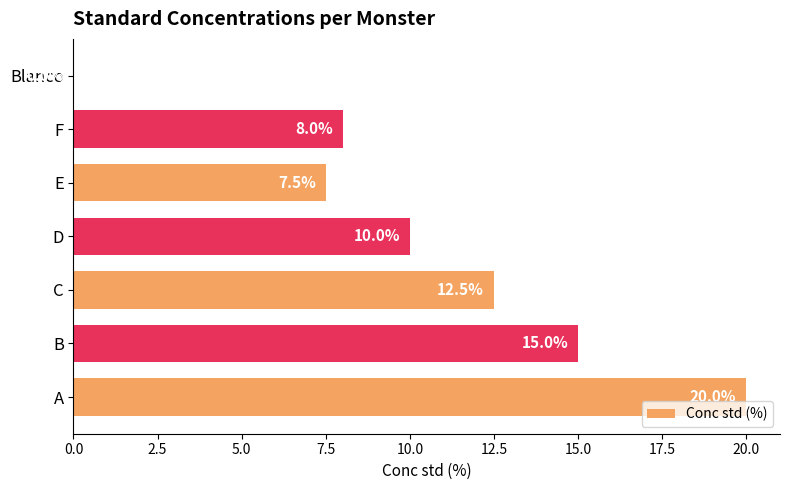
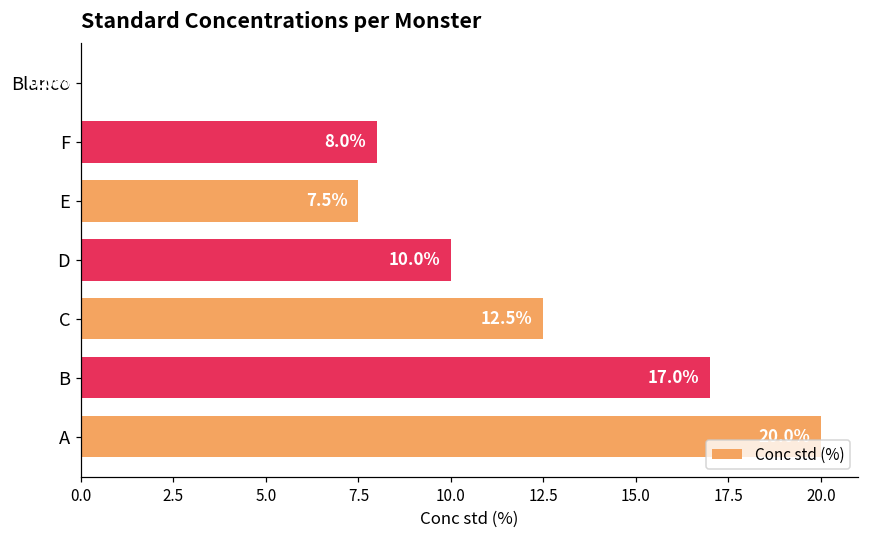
B: 15.0% -> 17.0%
